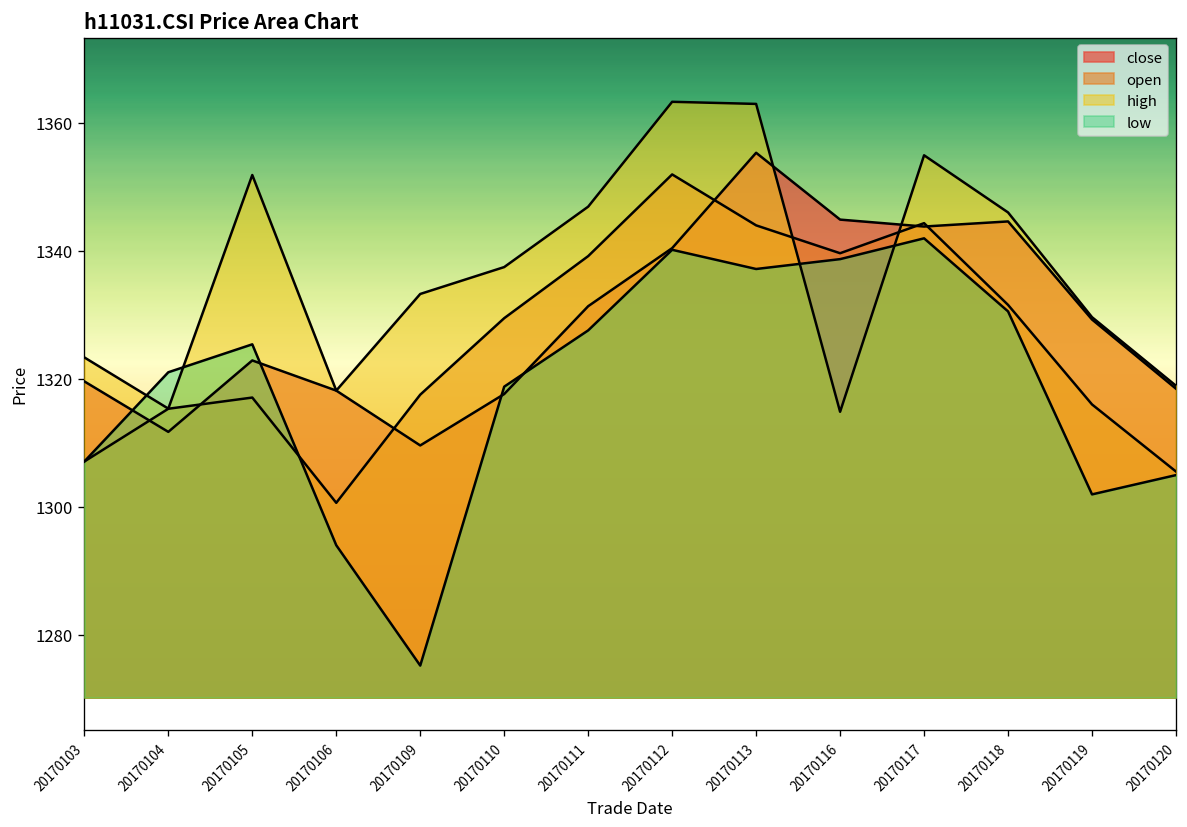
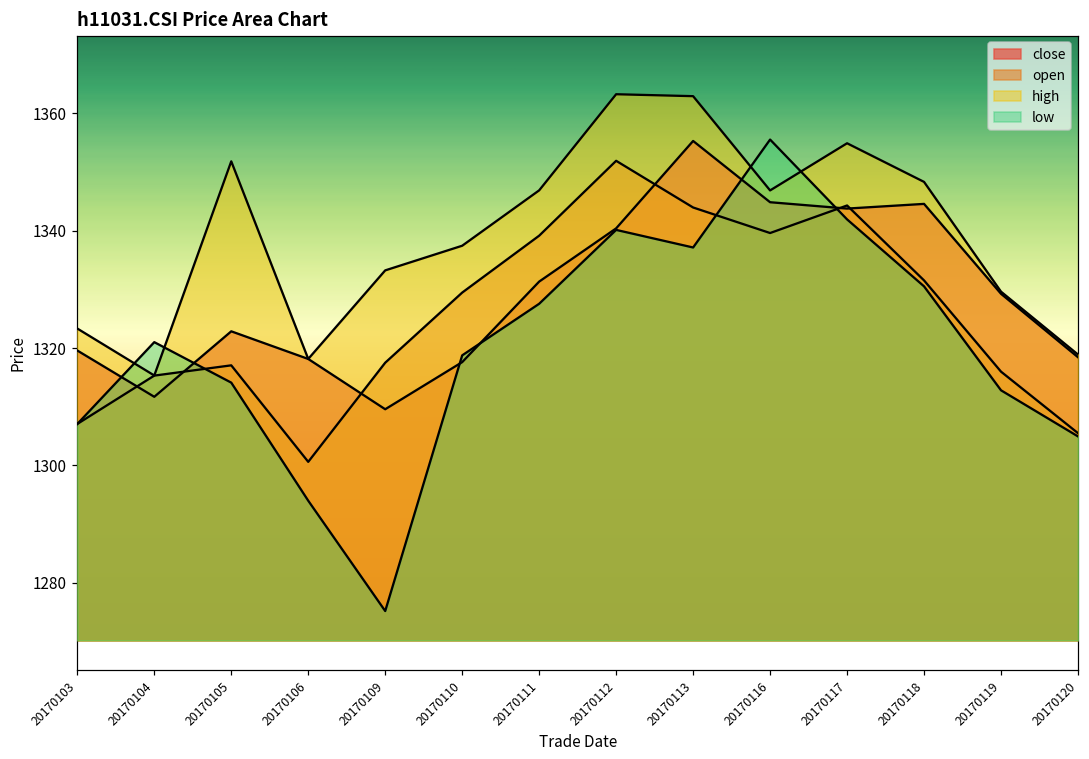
low, 20170105: 1325 -> 1314
high, 20170116: 1315 -> 1347
low, 20170116: 1339 -> 1356
high, 20170118: 1346 -> 1348
low, 20170119: 1302 -> 1313
